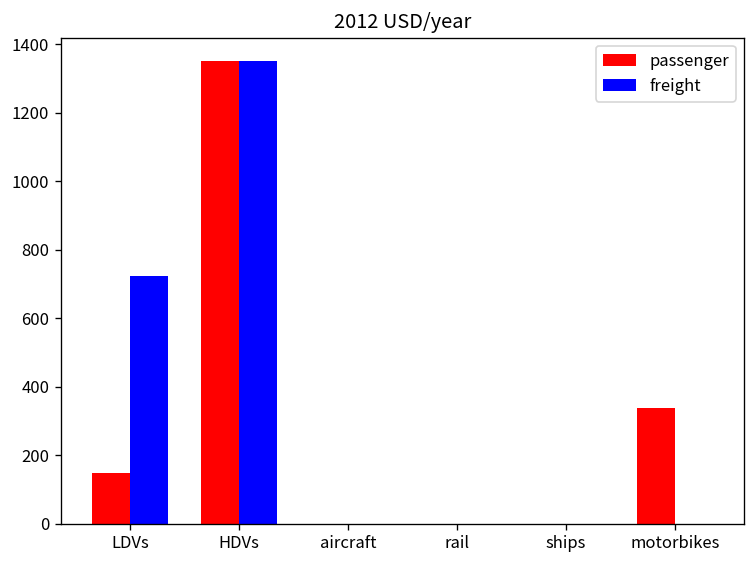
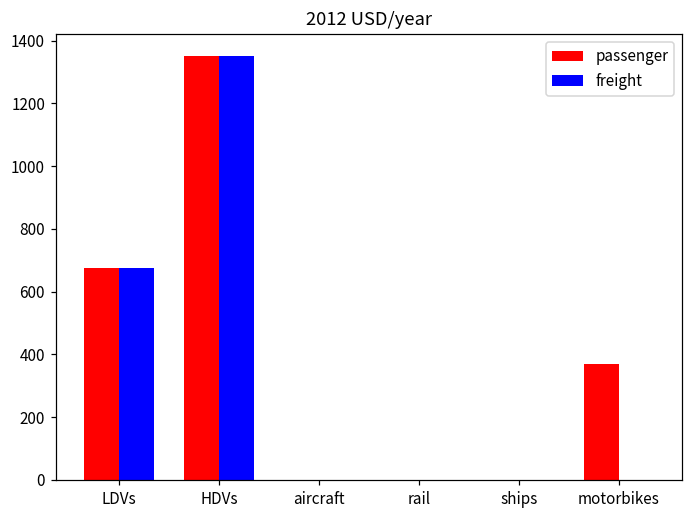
passenger, LDVs: 150 -> 680
freight, LDVs: 720 -> 680
passenger, motorbikes: 340 -> 370
